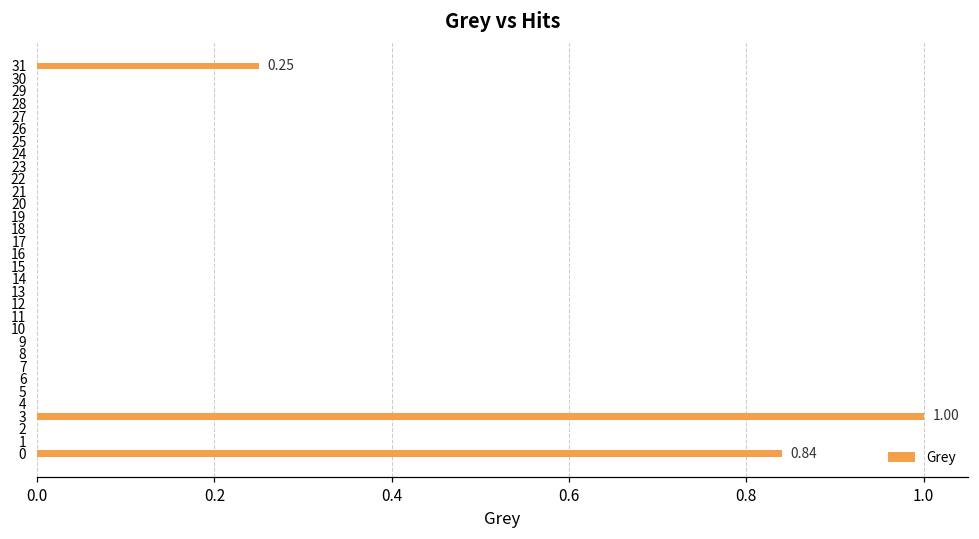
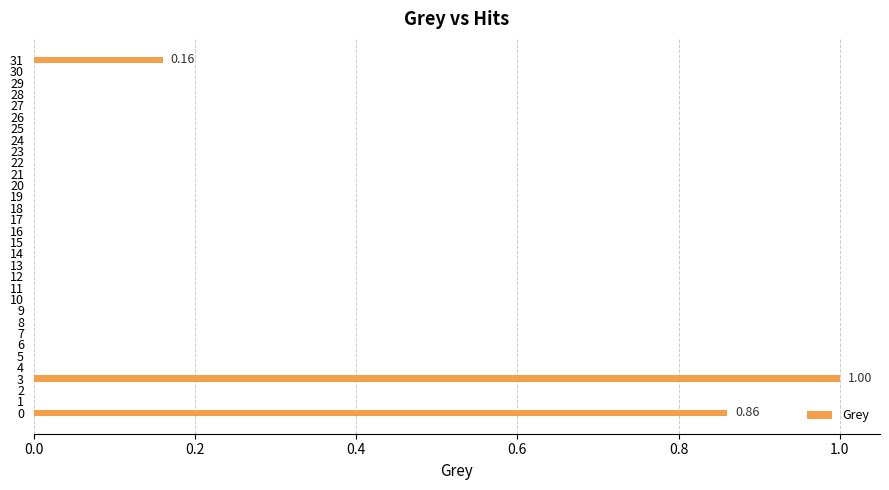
31: 0.25 -> 0.16
0: 0.84 -> 0.86
